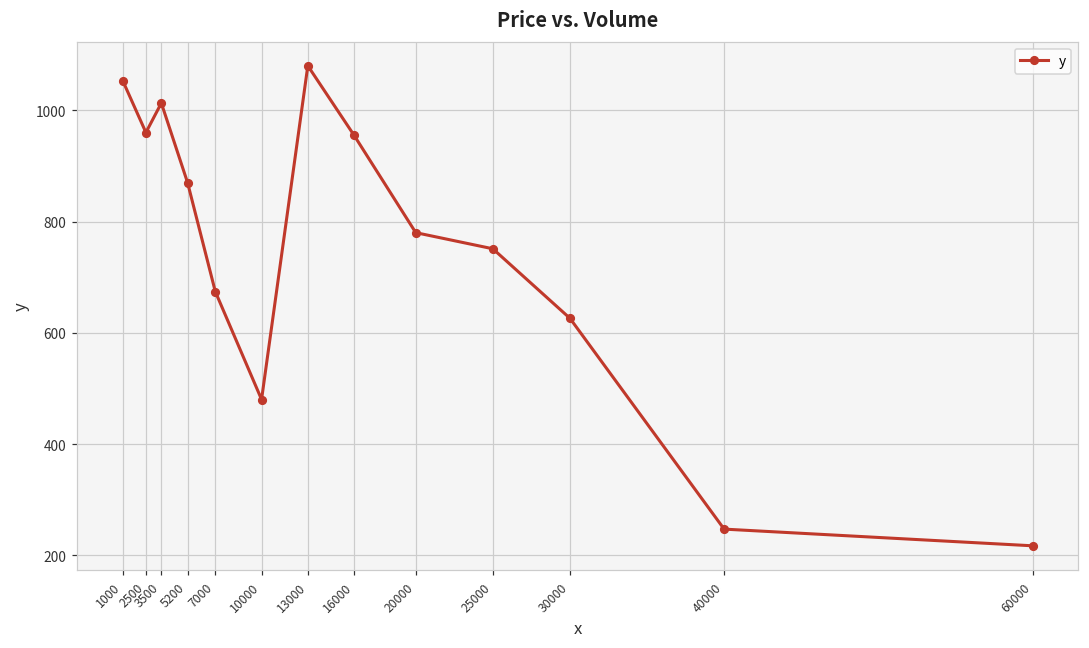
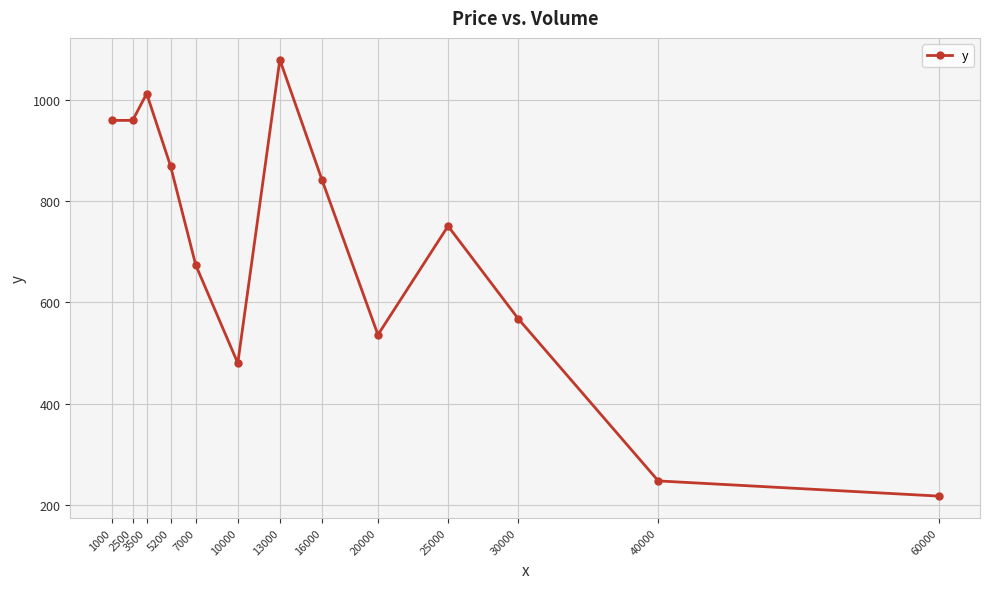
1000: 1050 -> 960
16000: 960 -> 840
20000: 780 -> 540
30000: 630 -> 570
